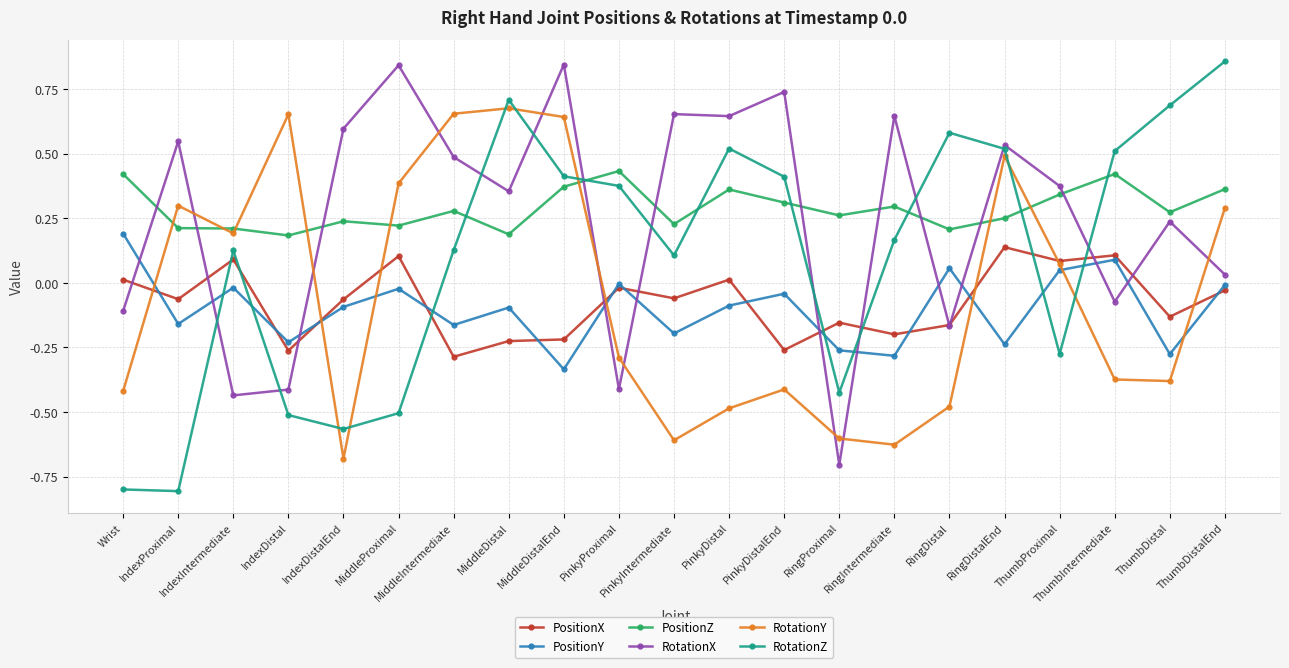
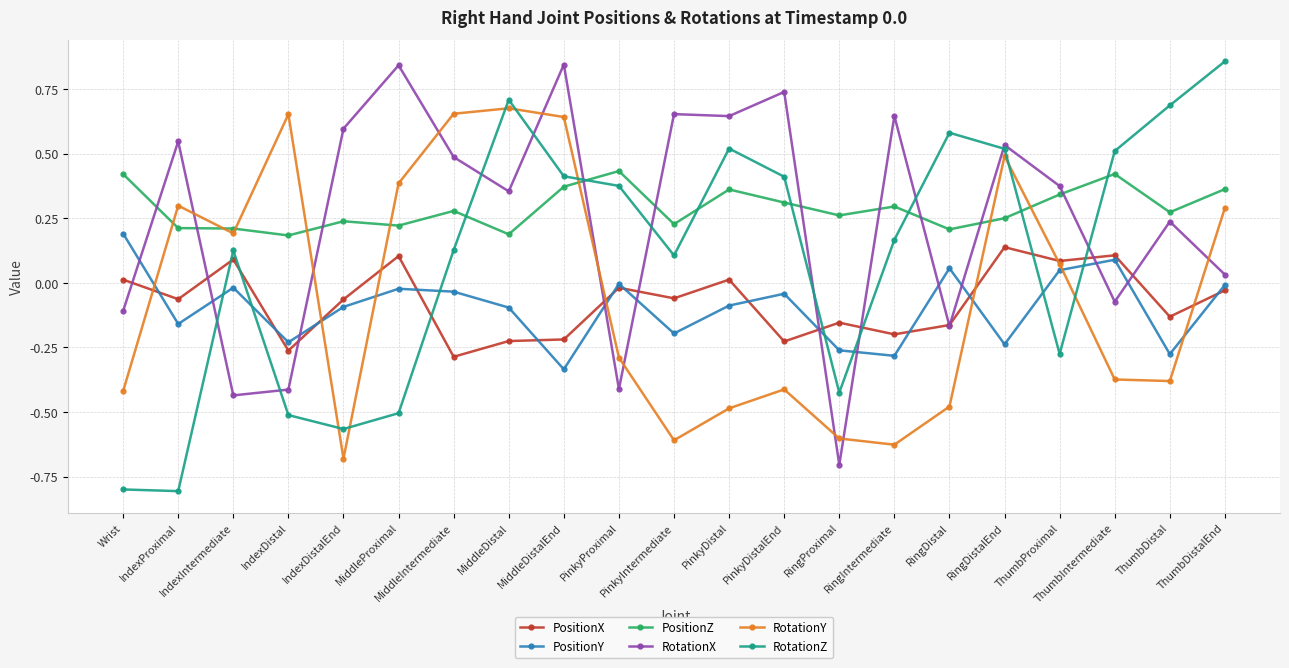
PositionY, MiddleIntermediate: -0.16 -> -0.03
PositionX, PinkyDistalEnd: -0.26 -> -0.23
